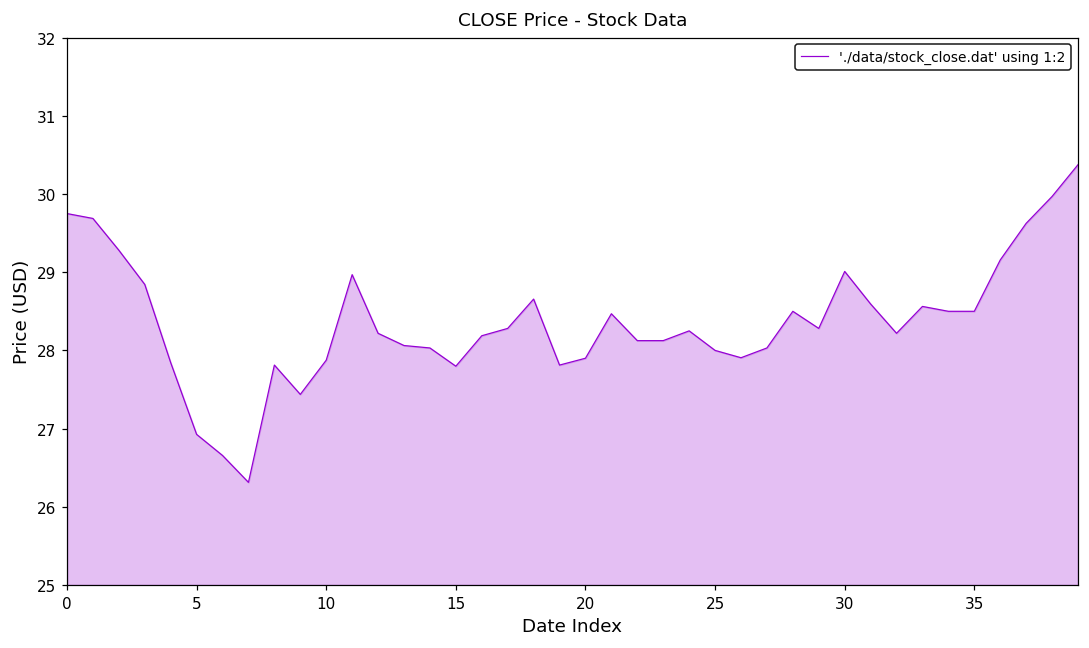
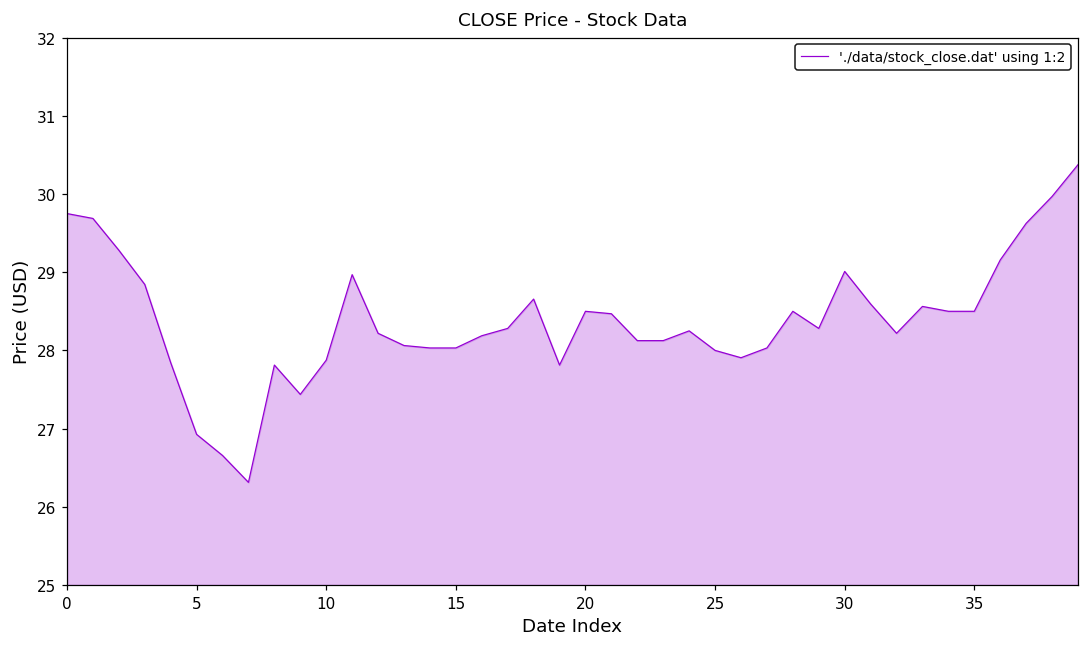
15: 27.8 -> 28.0
20: 27.9 -> 28.5
